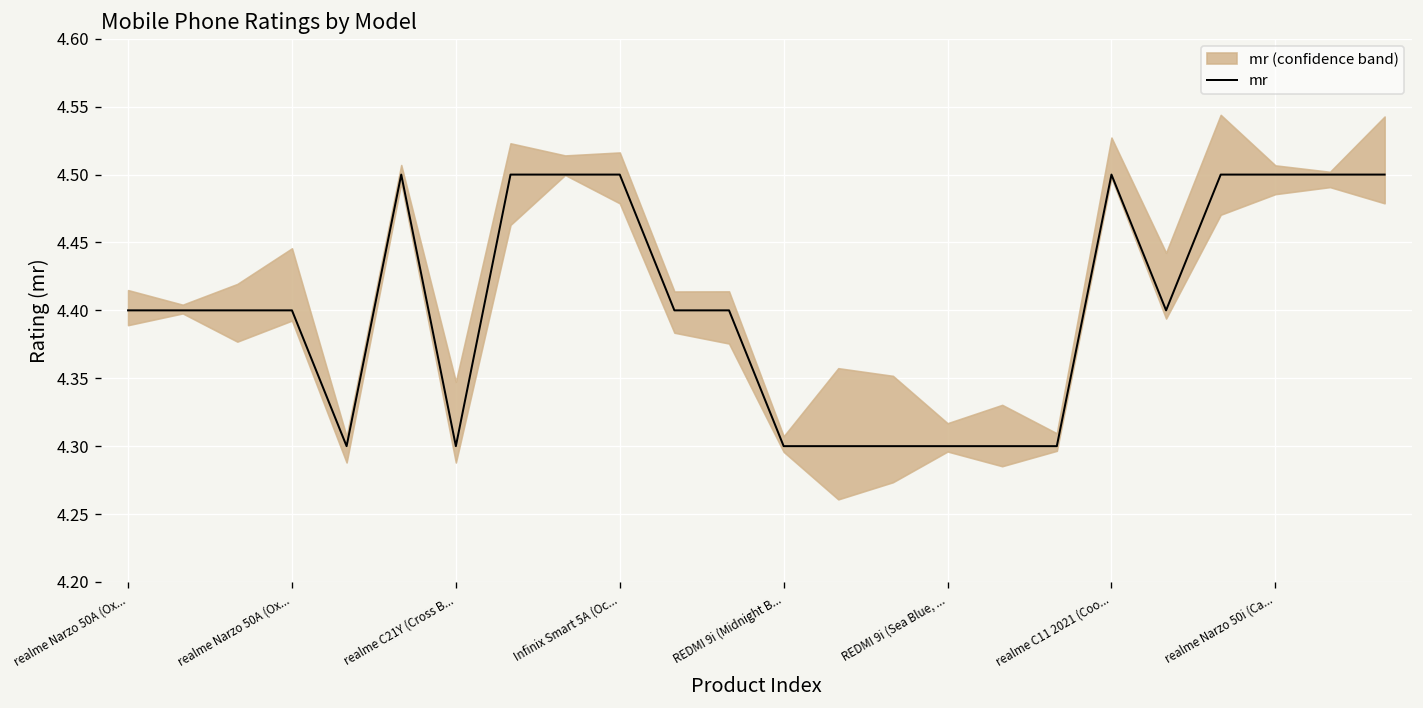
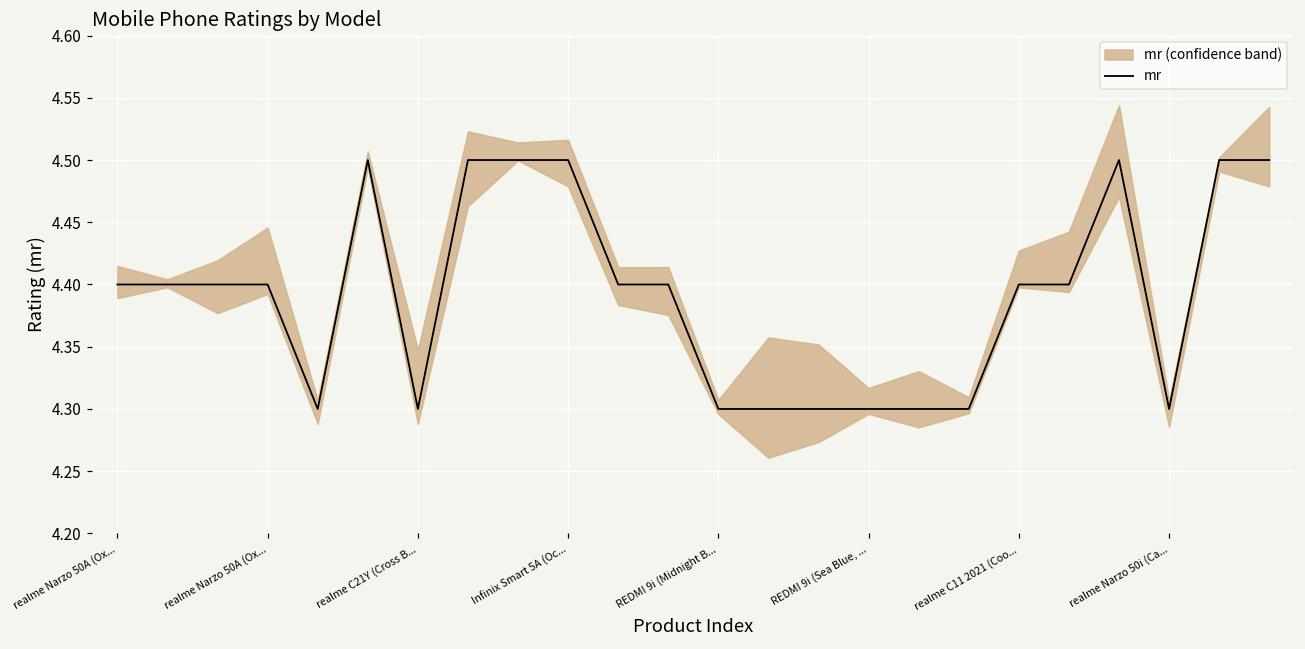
mr, realme C11 2021 (Coo...: 4.5 -> 4.4
mr, realme Narzo 50i (Ca...: 4.5 -> 4.3
